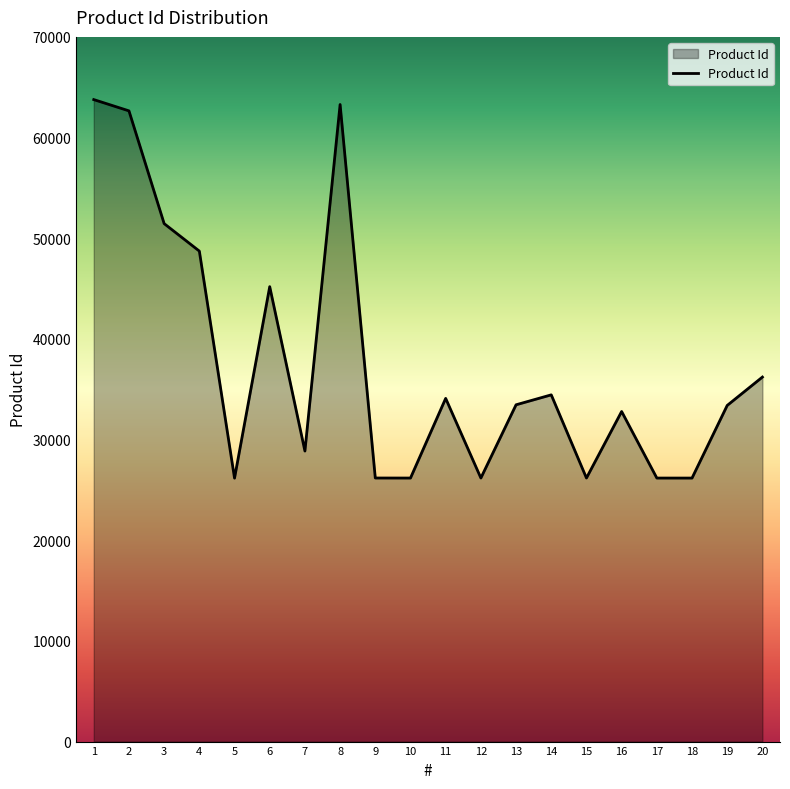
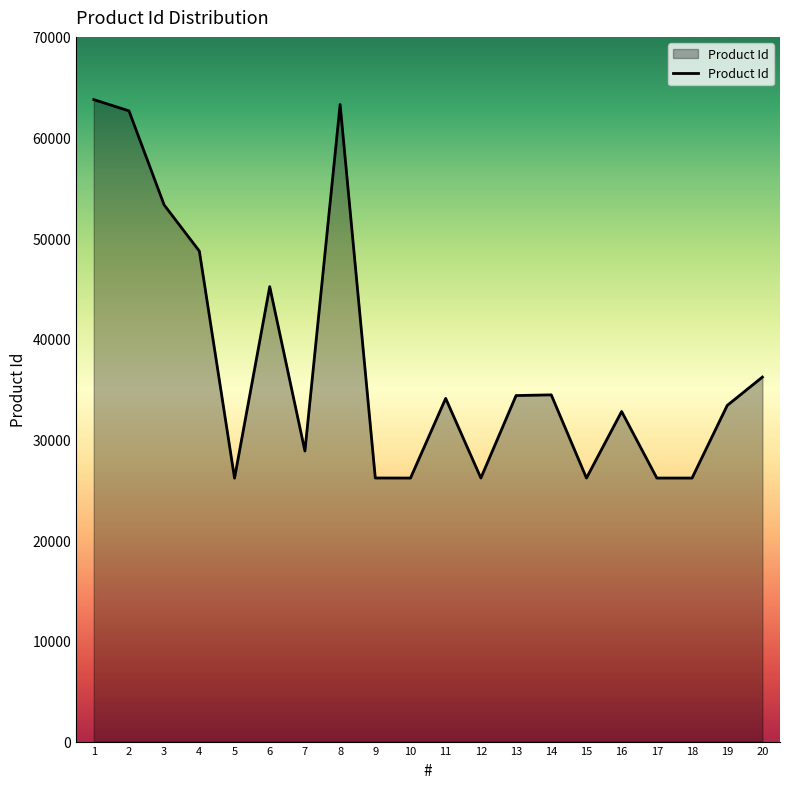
3: 51500 -> 53300
13: 33500 -> 34400
